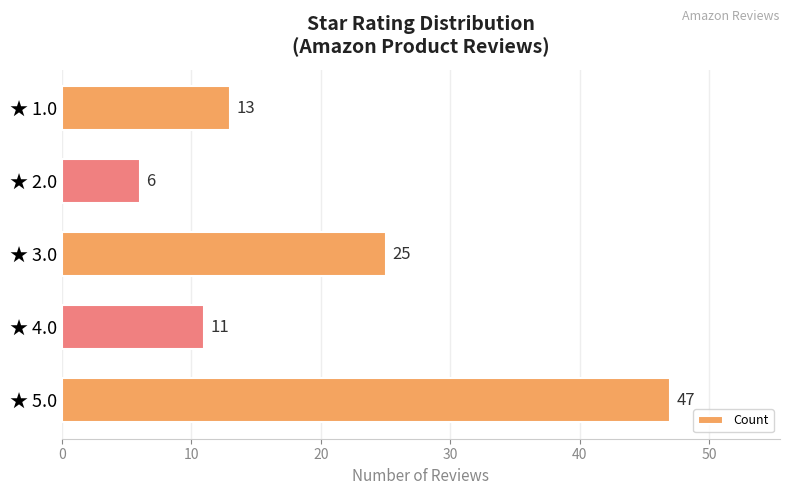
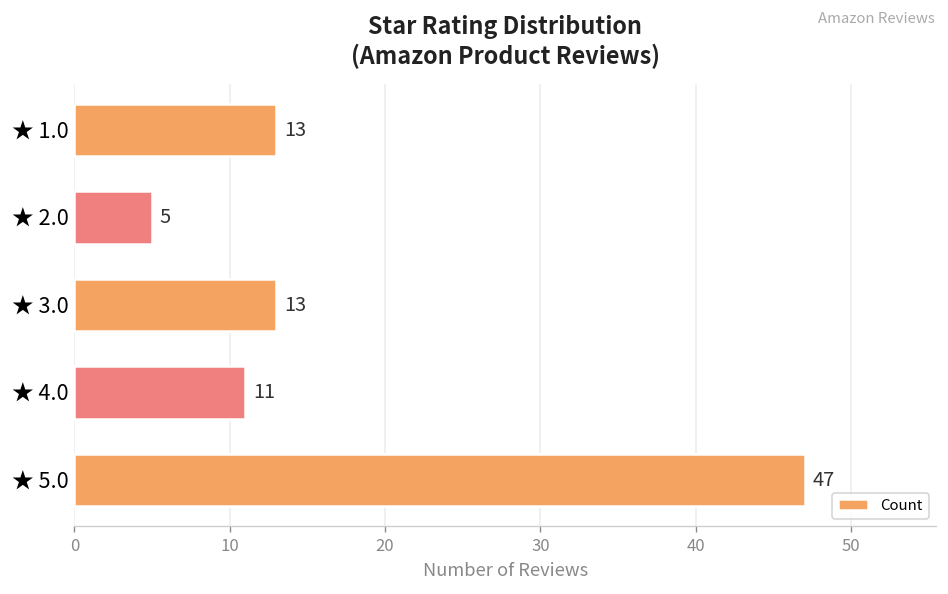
★ 2.0: 6 -> 5
★ 3.0: 25 -> 13
